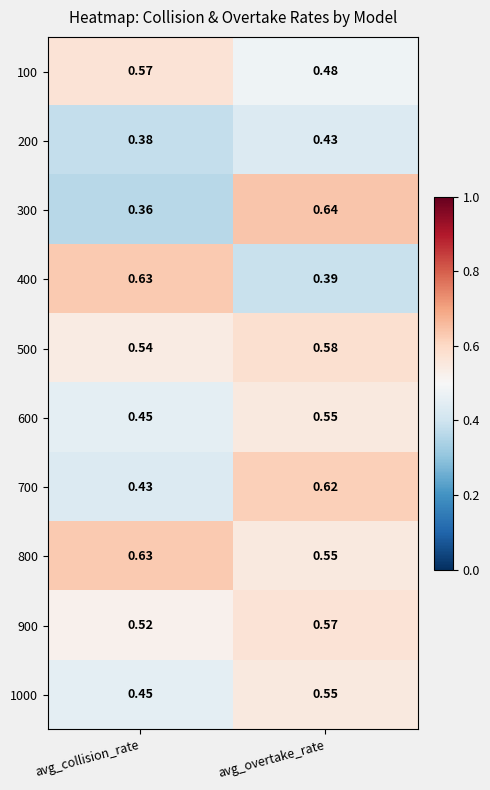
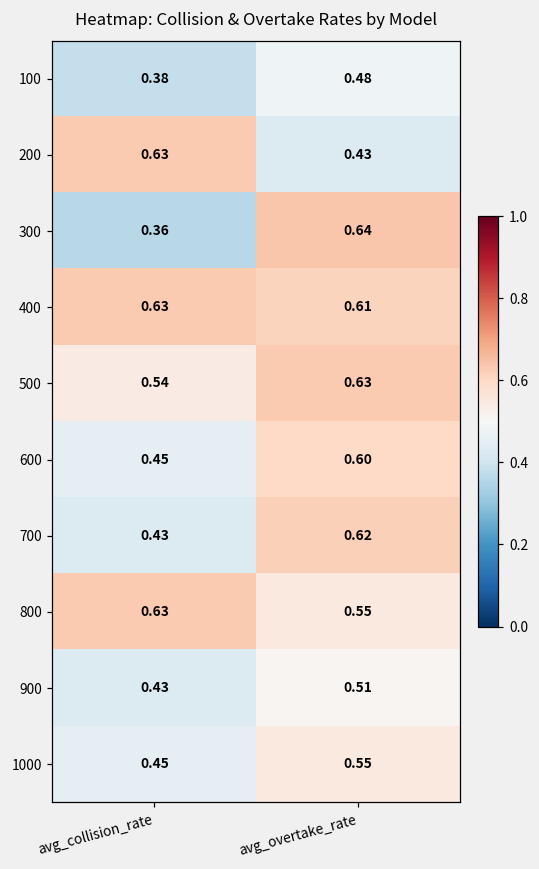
100, avg_collision_rate: 0.57 -> 0.38
200, avg_collision_rate: 0.38 -> 0.63
400, avg_overtake_rate: 0.39 -> 0.61
500, avg_overtake_rate: 0.58 -> 0.63
600, avg_overtake_rate: 0.55 -> 0.60
900, avg_collision_rate: 0.52 -> 0.43
900, avg_overtake_rate: 0.57 -> 0.51
